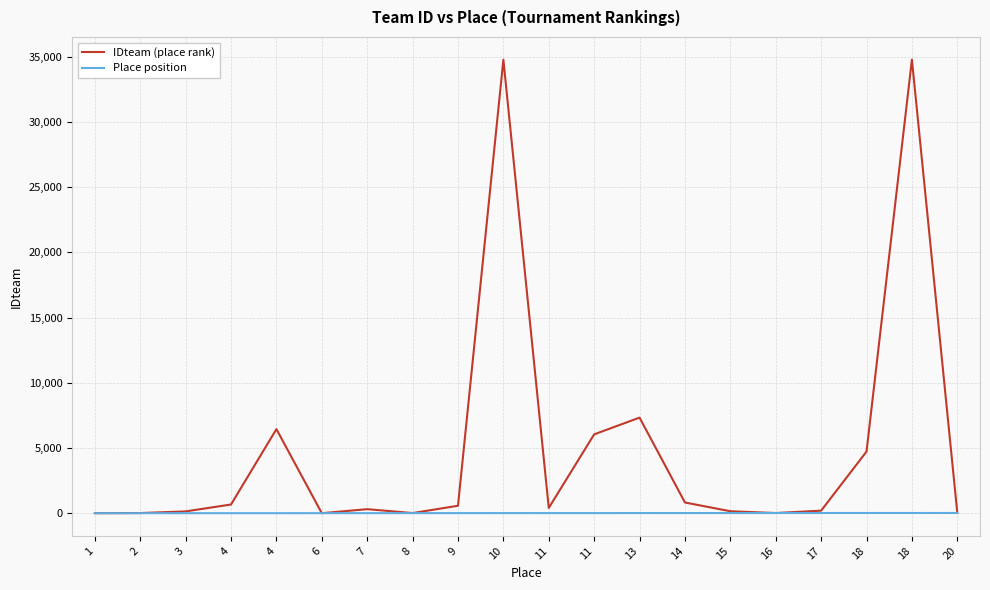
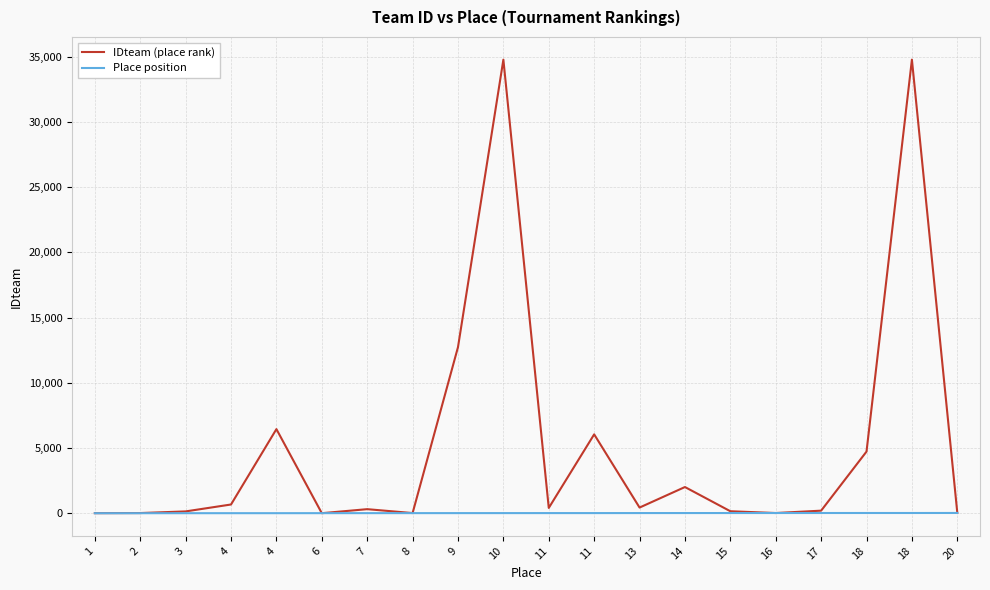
IDteam (place rank), 9: 600 -> 12,700
IDteam (place rank), 13: 7,300 -> 400
IDteam (place rank), 14: 800 -> 2,000
